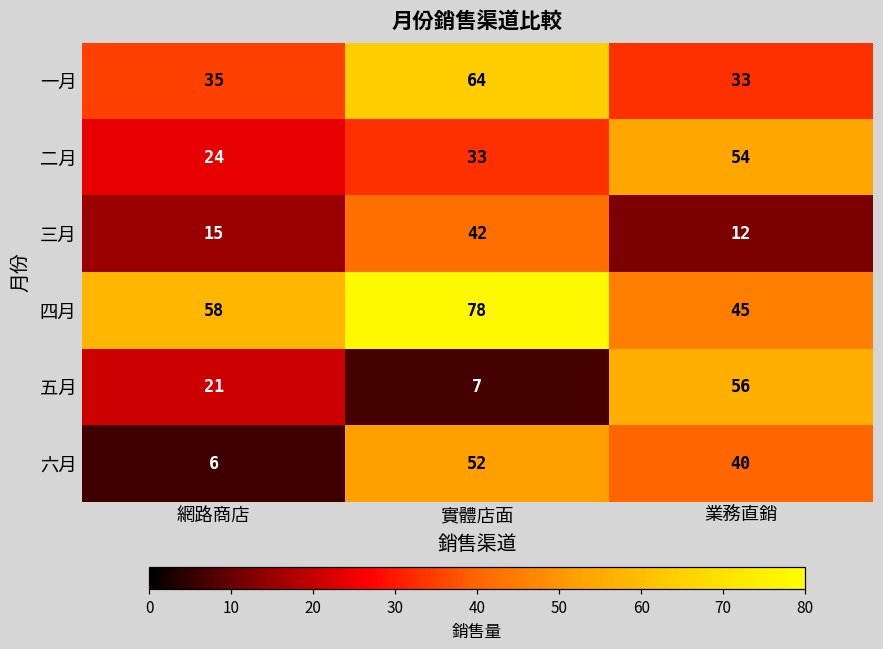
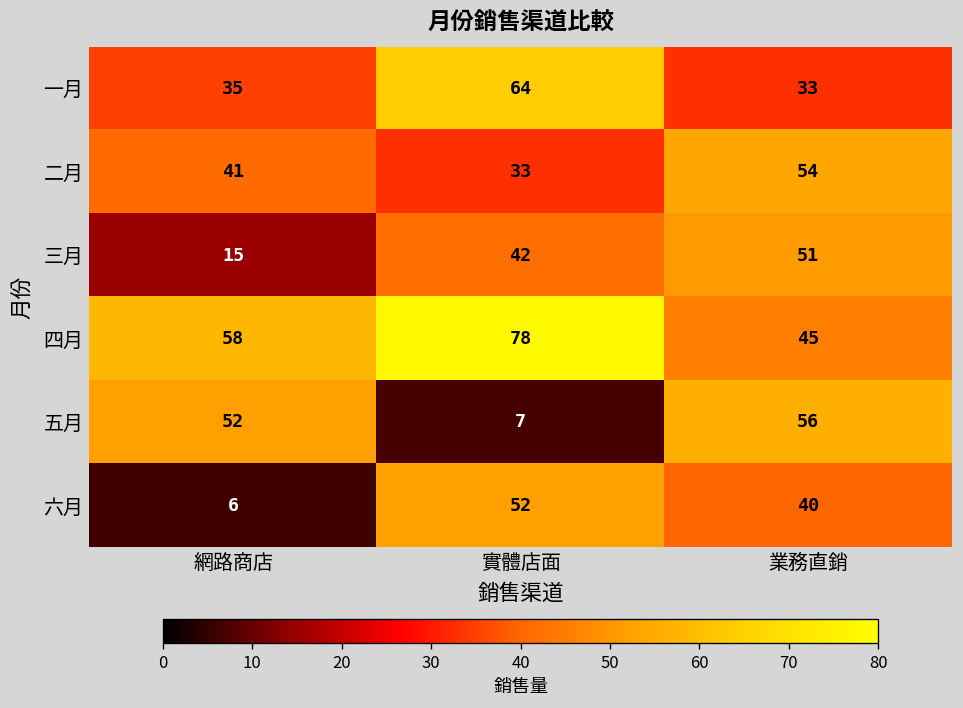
二月, 網路商店: 24 -> 41
三月, 業務直銷: 12 -> 51
五月, 網路商店: 21 -> 52
